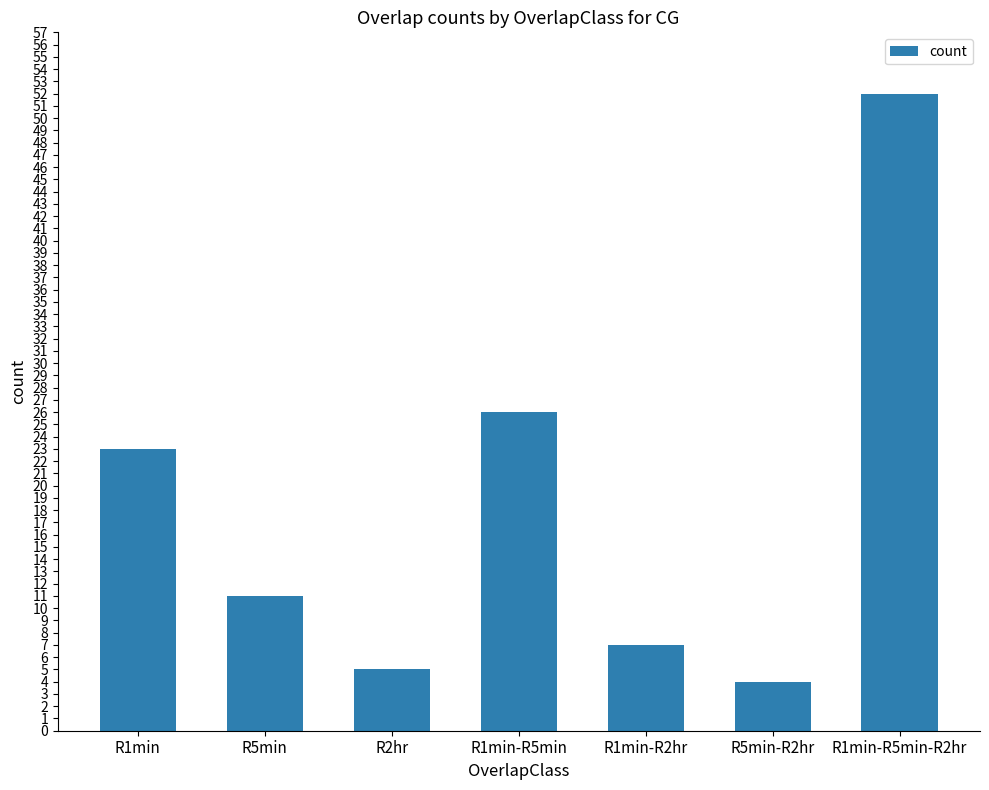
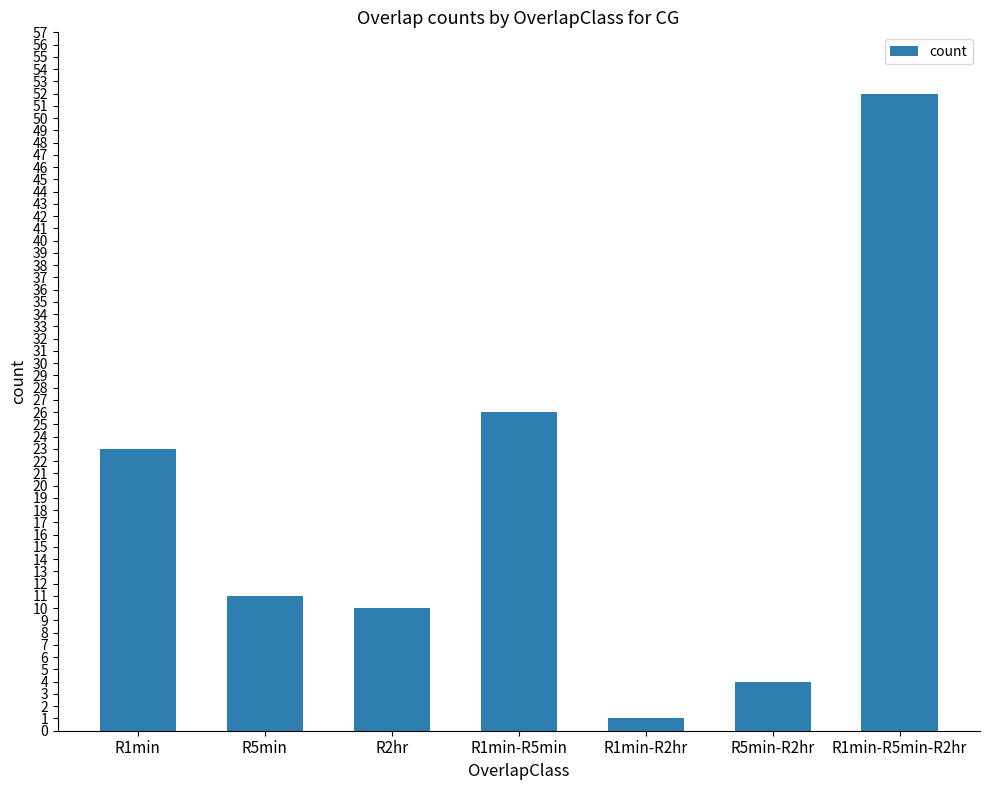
R2hr: 5 -> 10
R1min-R2hr: 7 -> 1
